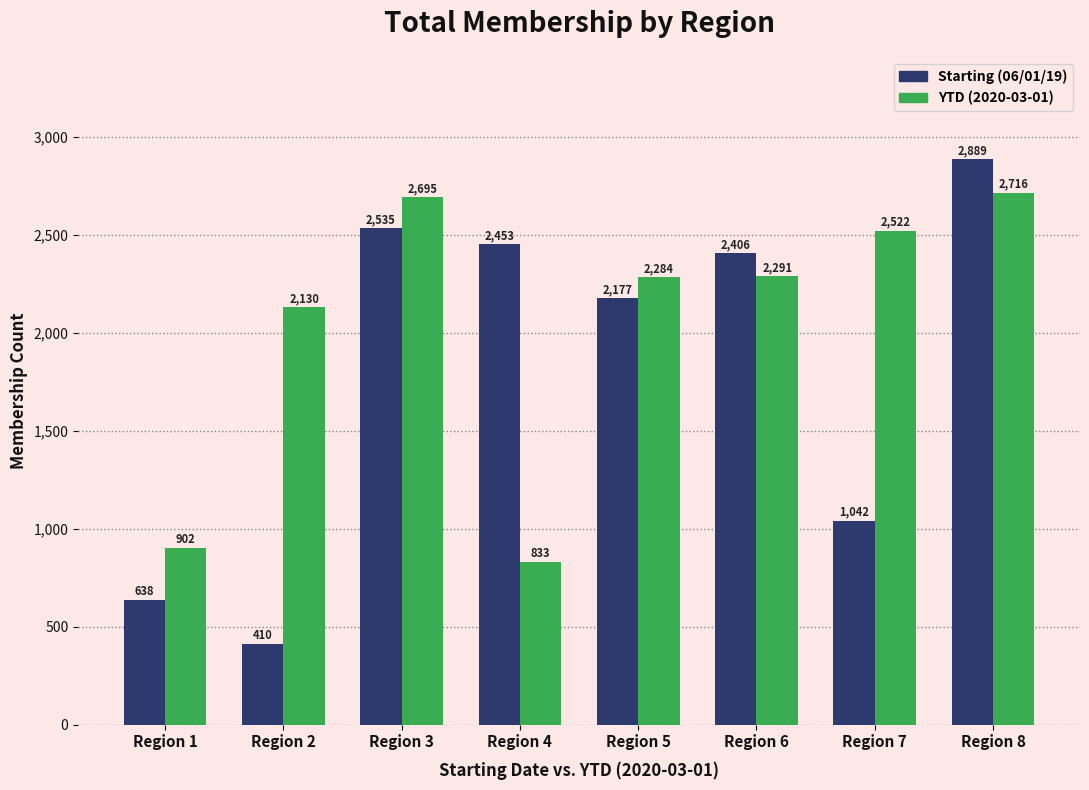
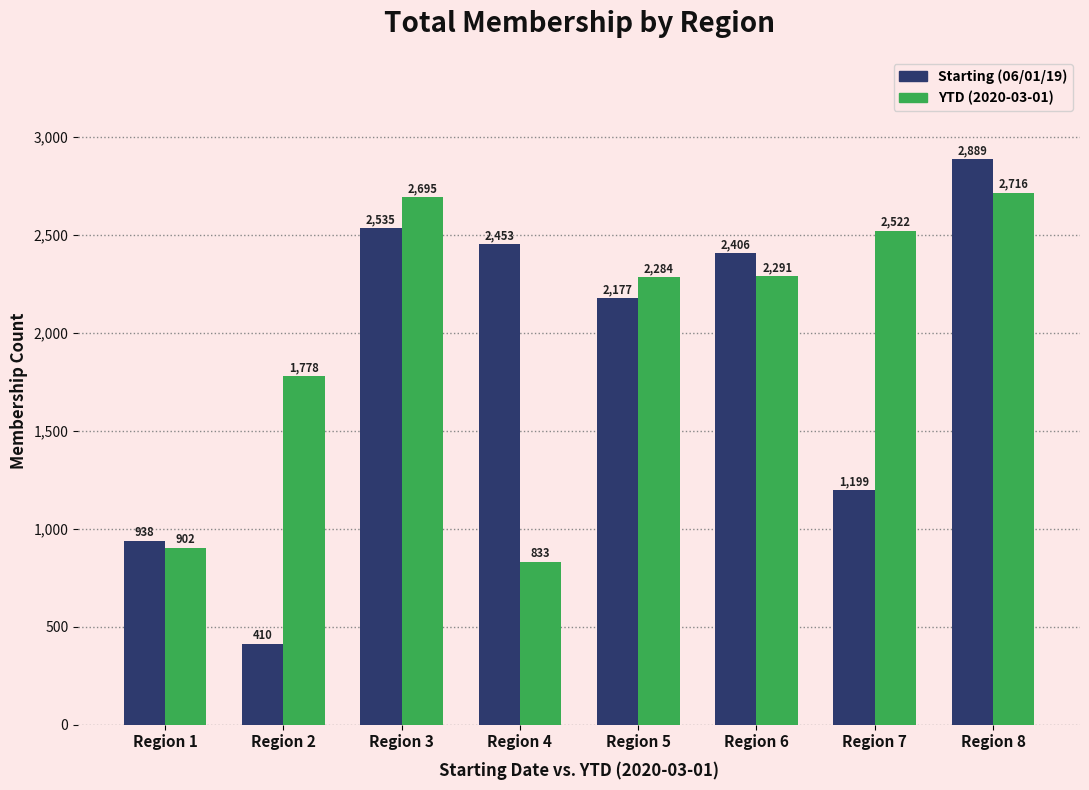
Starting (06/01/19), Region 1: 638 -> 938
YTD (2020-03-01), Region 2: 2,130 -> 1,778
Starting (06/01/19), Region 7: 1,042 -> 1,199
